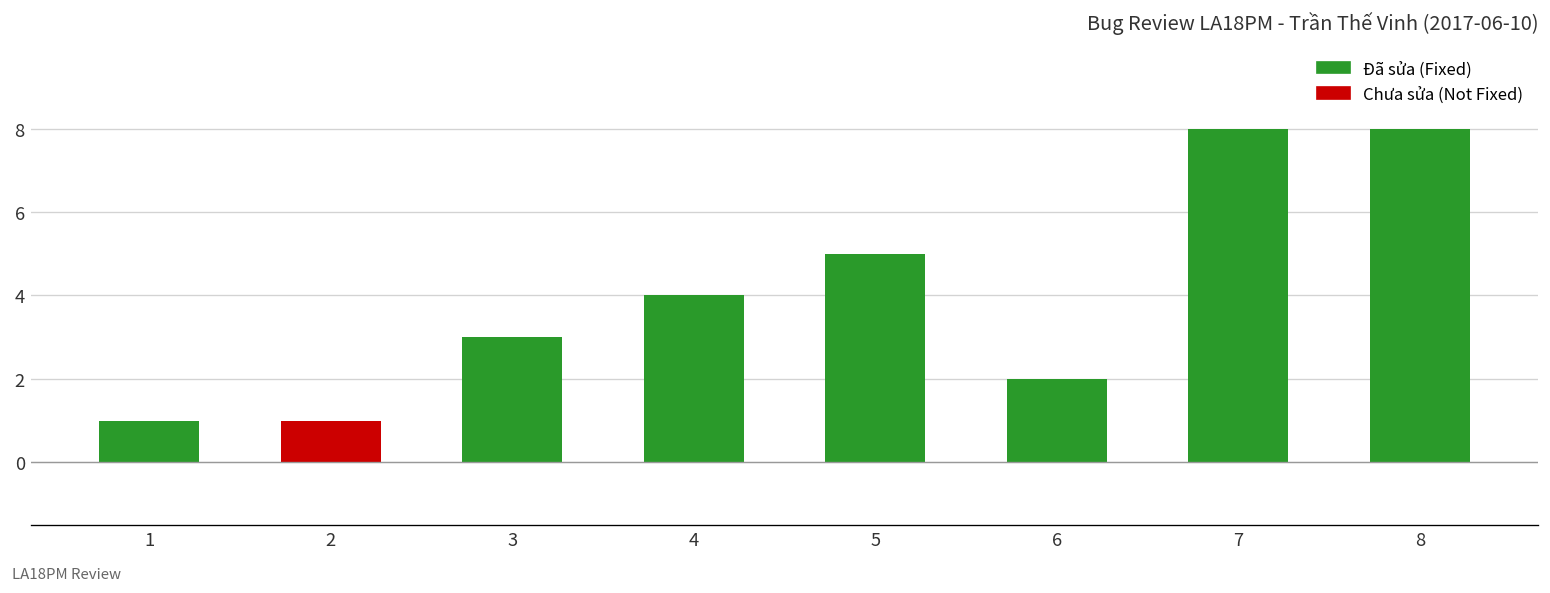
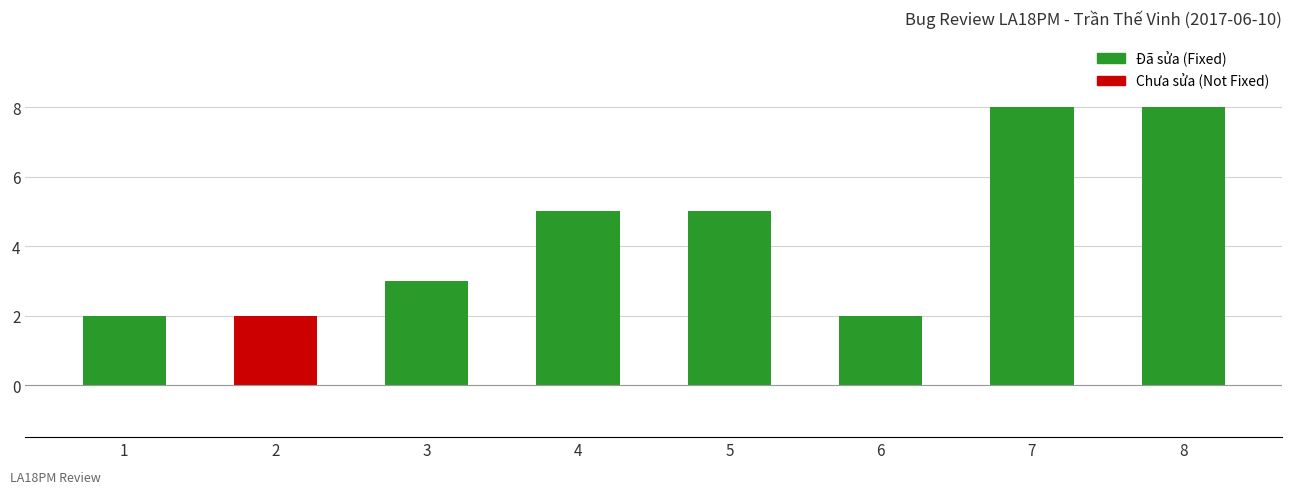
1: 1 -> 2
2: 1 -> 2
4: 4 -> 5
